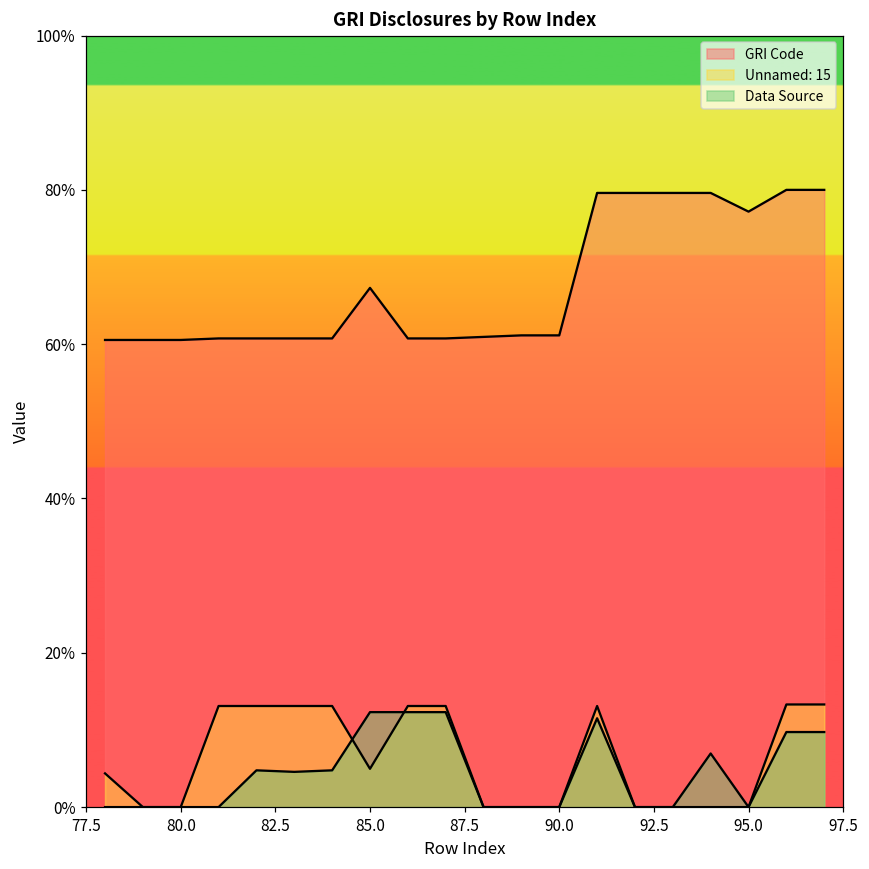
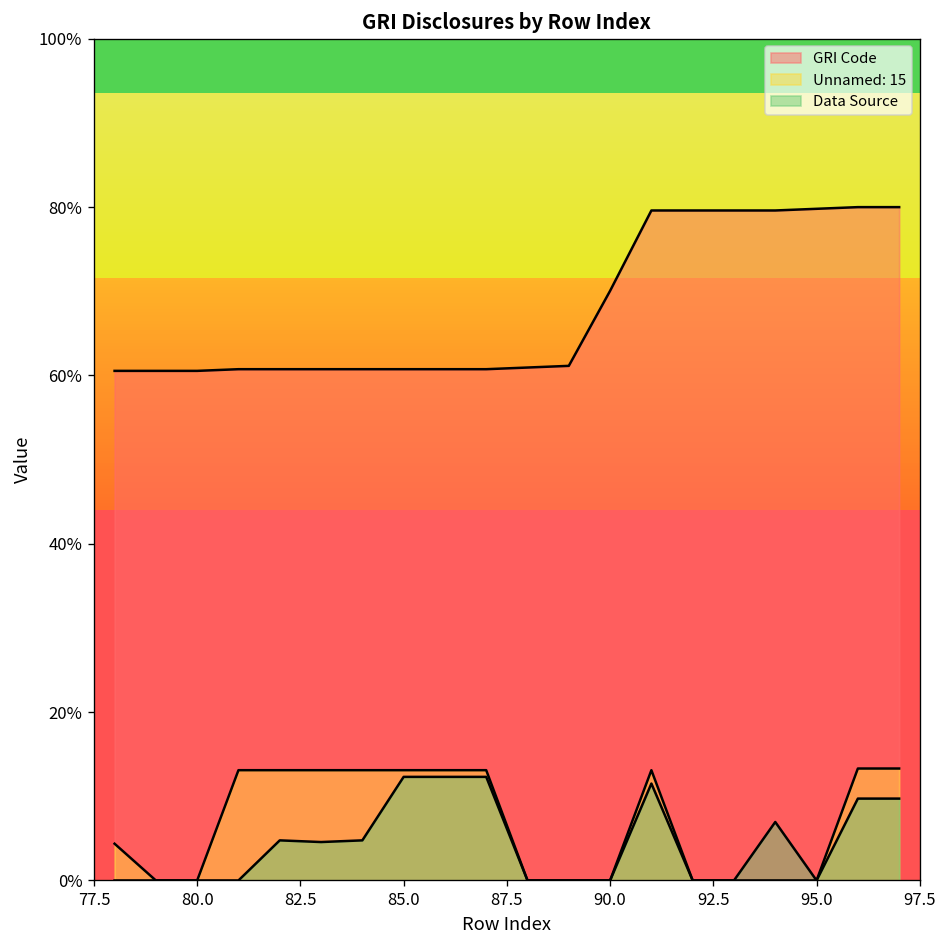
GRI Code, 85.0: 67% -> 61%
Unnamed: 15, 85.0: 5% -> 13%
GRI Code, 90.0: 61% -> 70%
GRI Code, 95.0: 77% -> 80%
